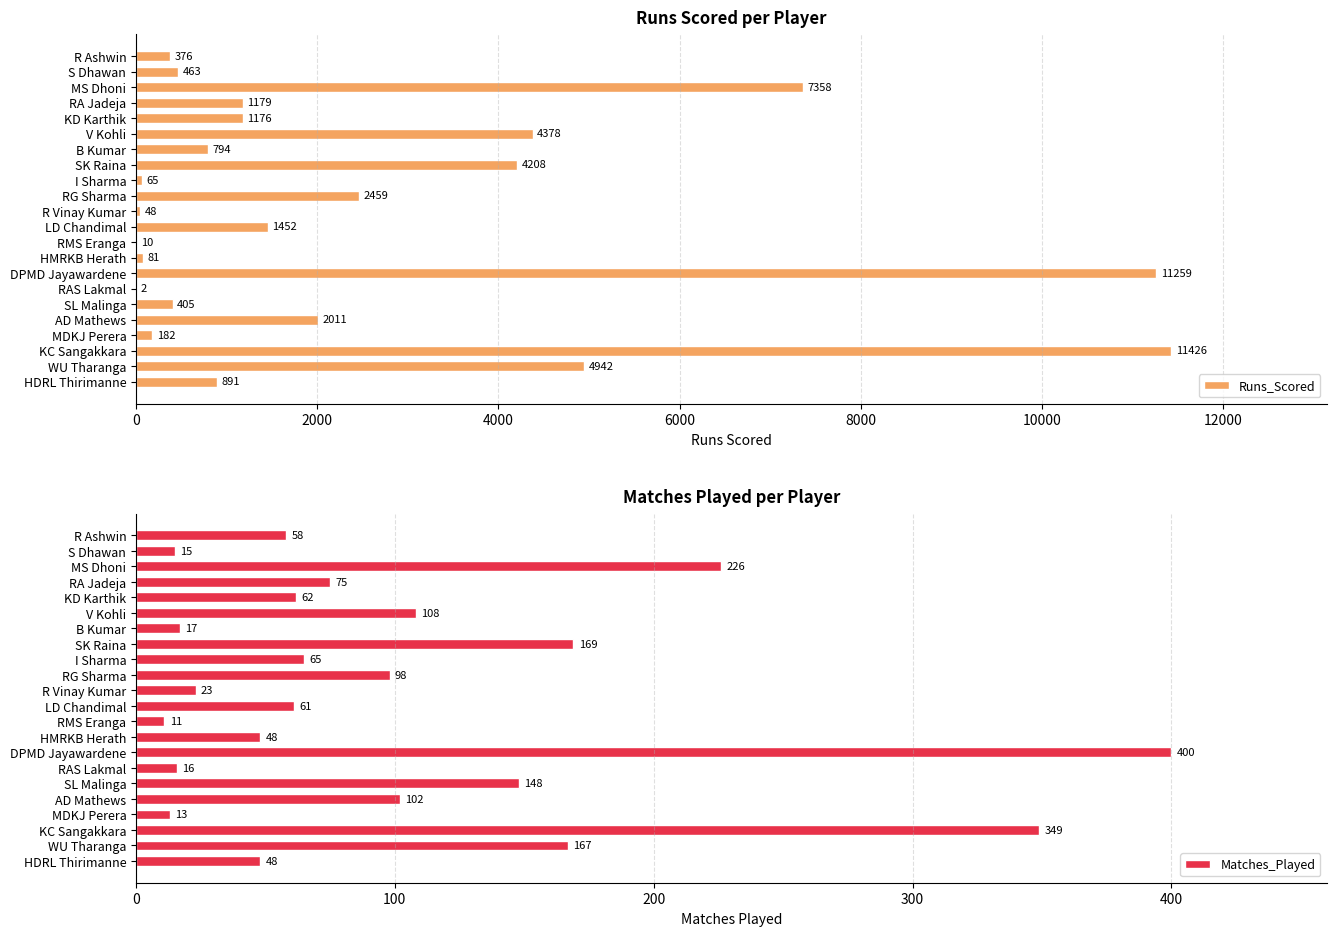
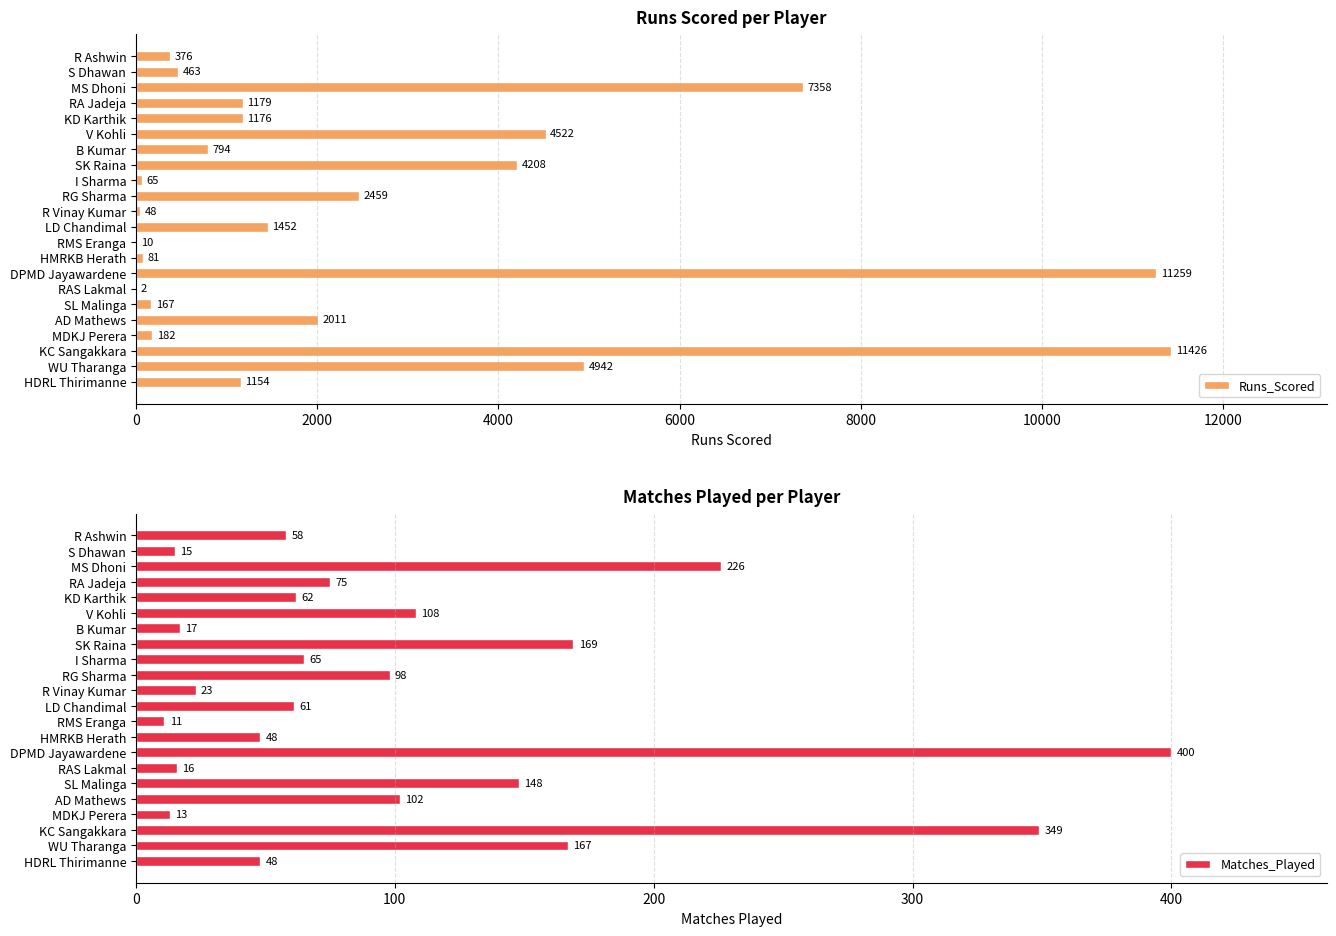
Runs Scored per Player, V Kohli: 4378 -> 4522
Runs Scored per Player, SL Malinga: 405 -> 167
Runs Scored per Player, HDRL Thirimanne: 891 -> 1154
